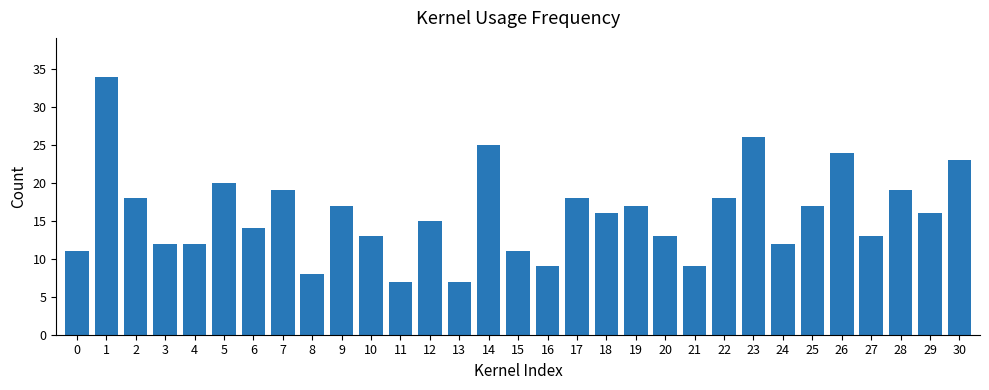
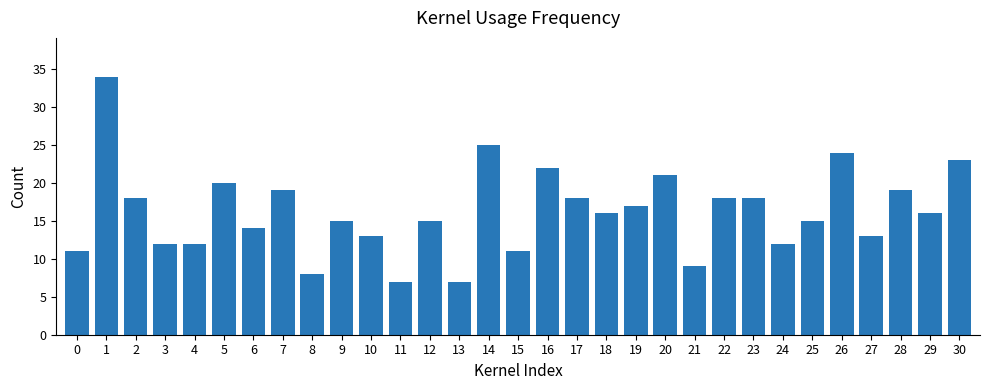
9: 17 -> 15
16: 9 -> 22
20: 13 -> 21
23: 26 -> 18
25: 17 -> 15
